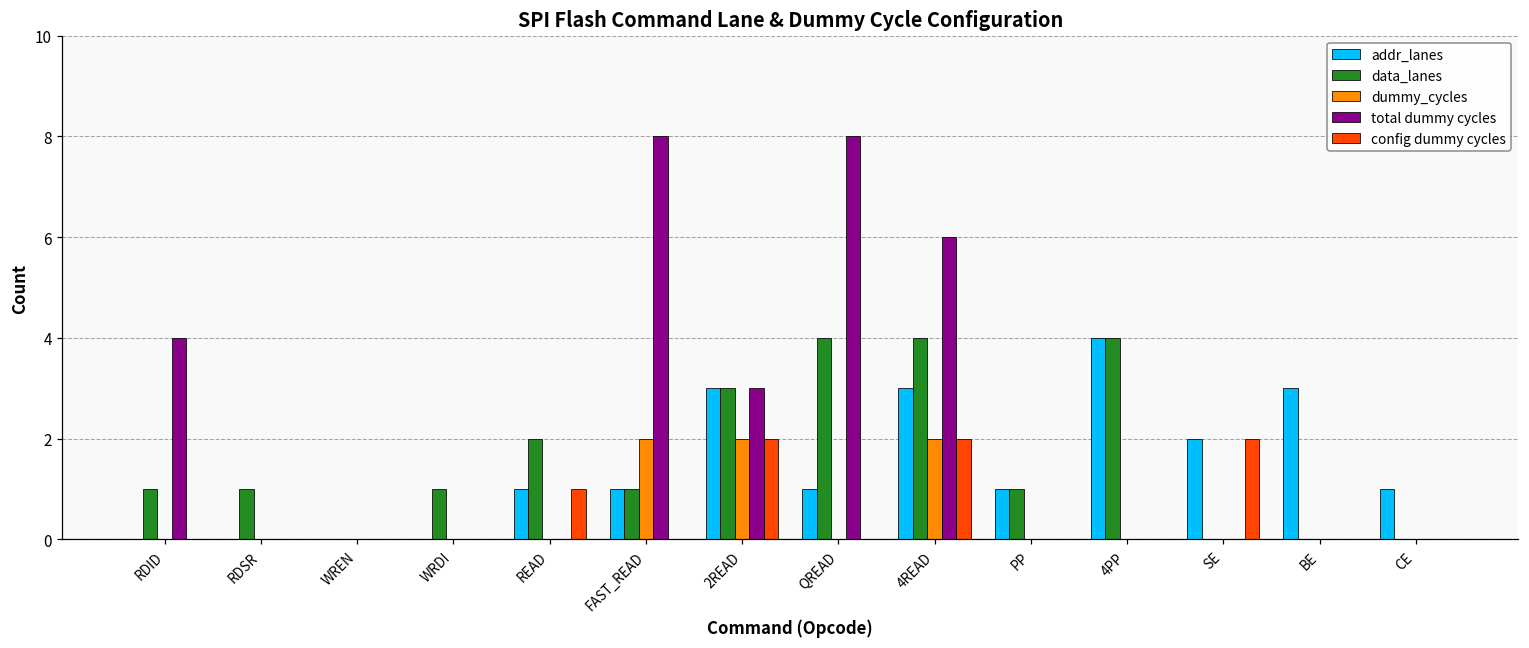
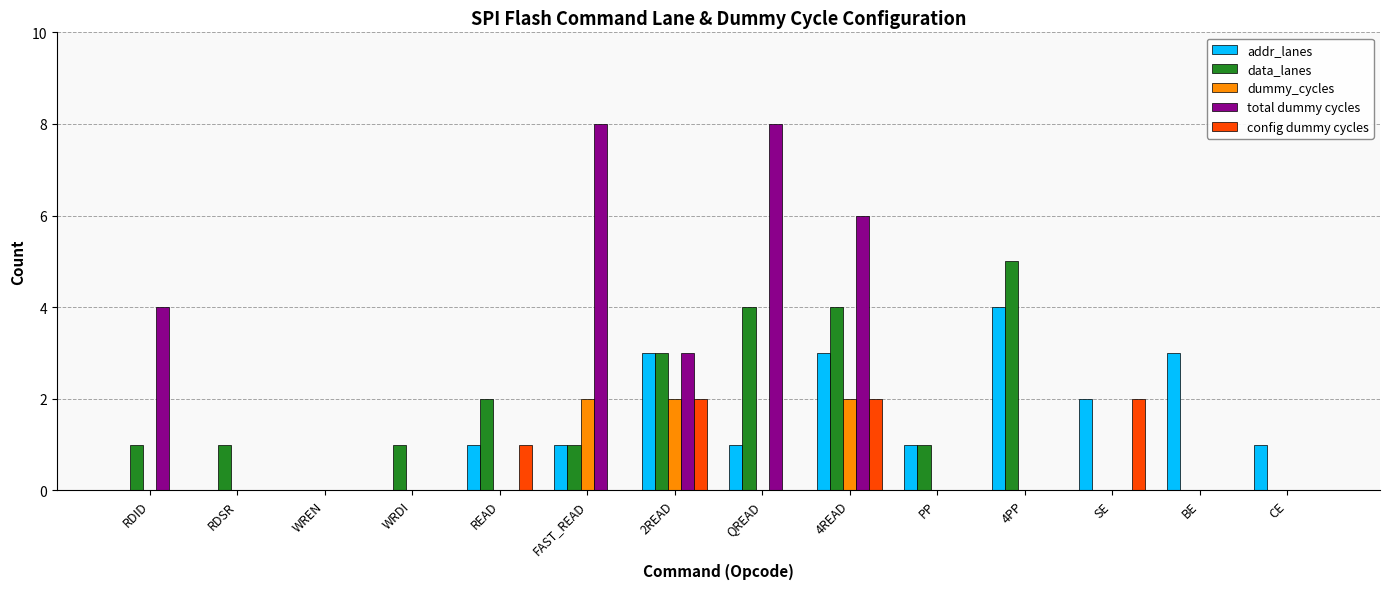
data_lanes, 4PP: 4 -> 5
